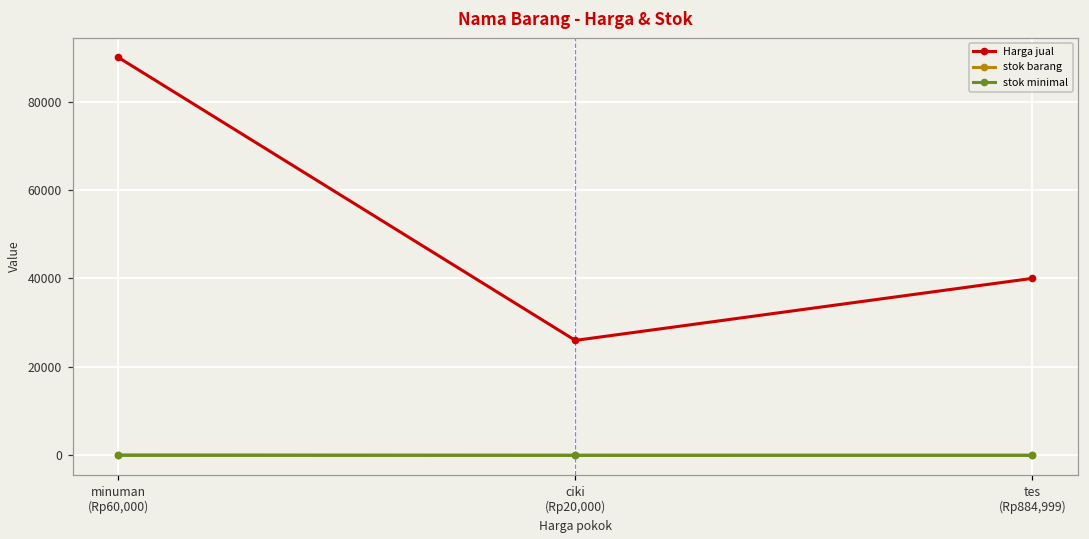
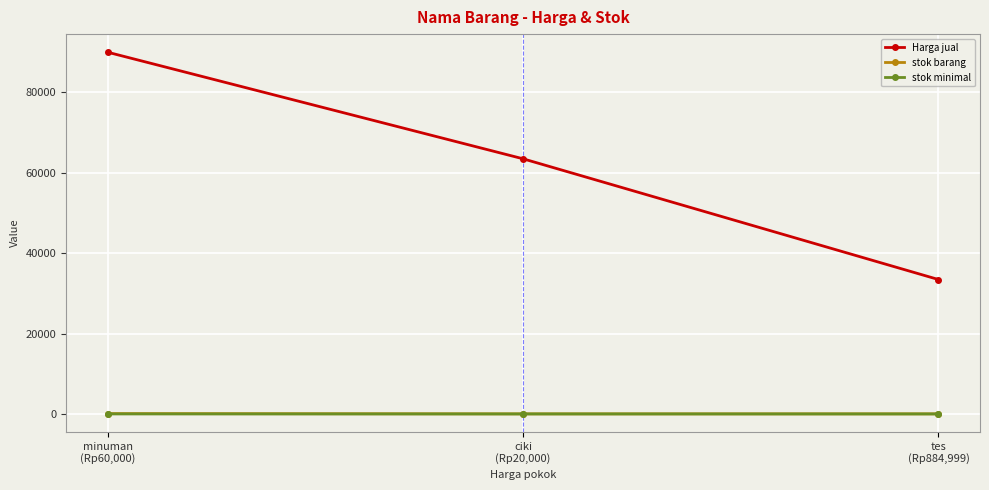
Harga jual, ciki (Rp20,000): 26000 -> 63000
Harga jual, tes (Rp884,999): 40000 -> 33000
